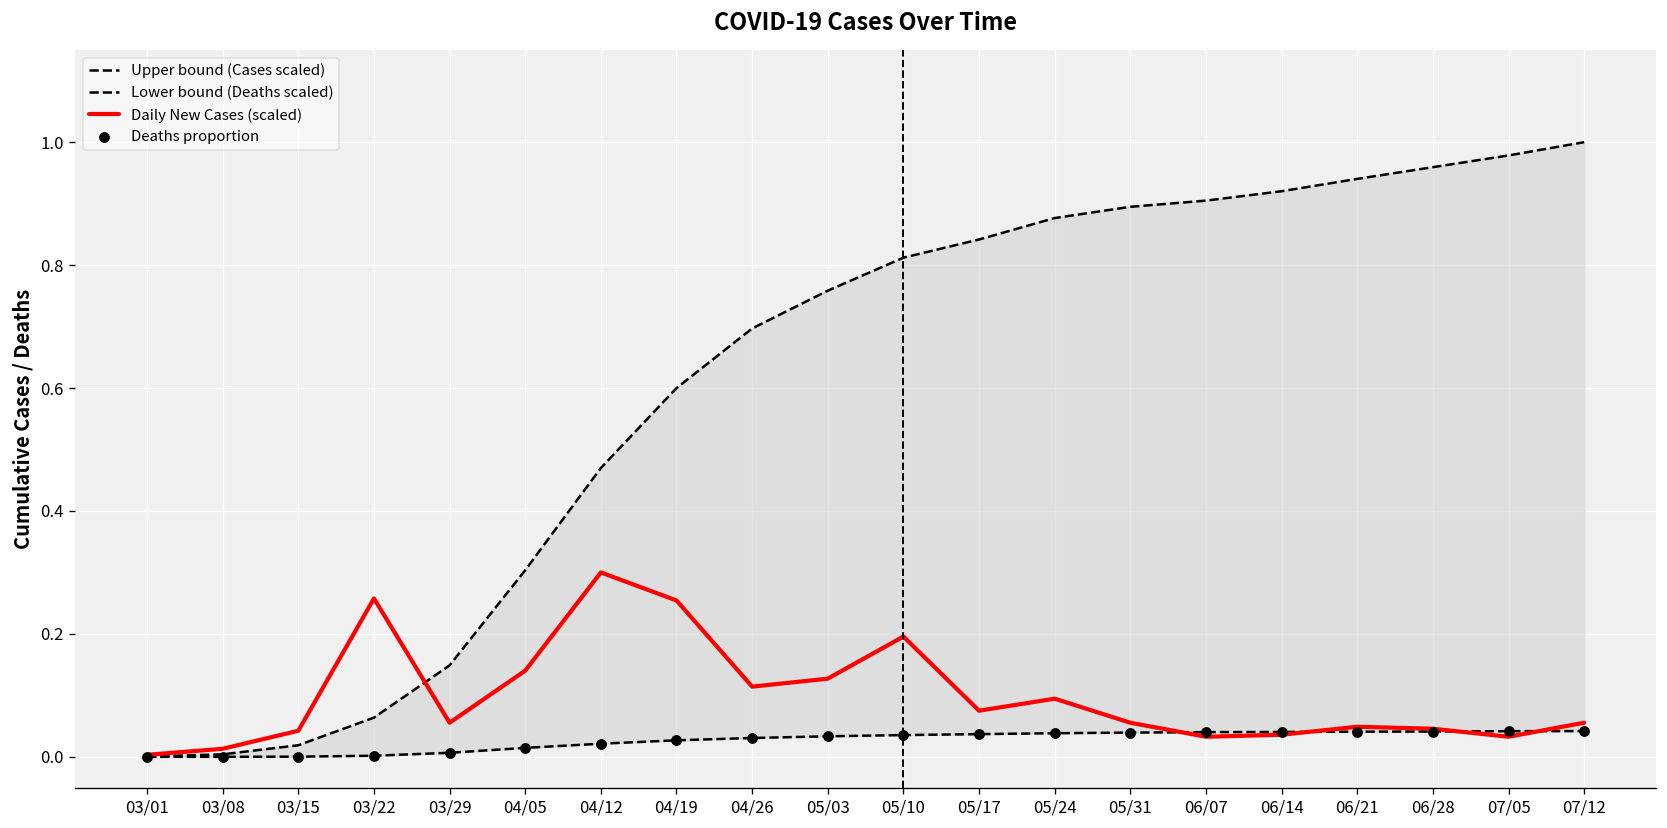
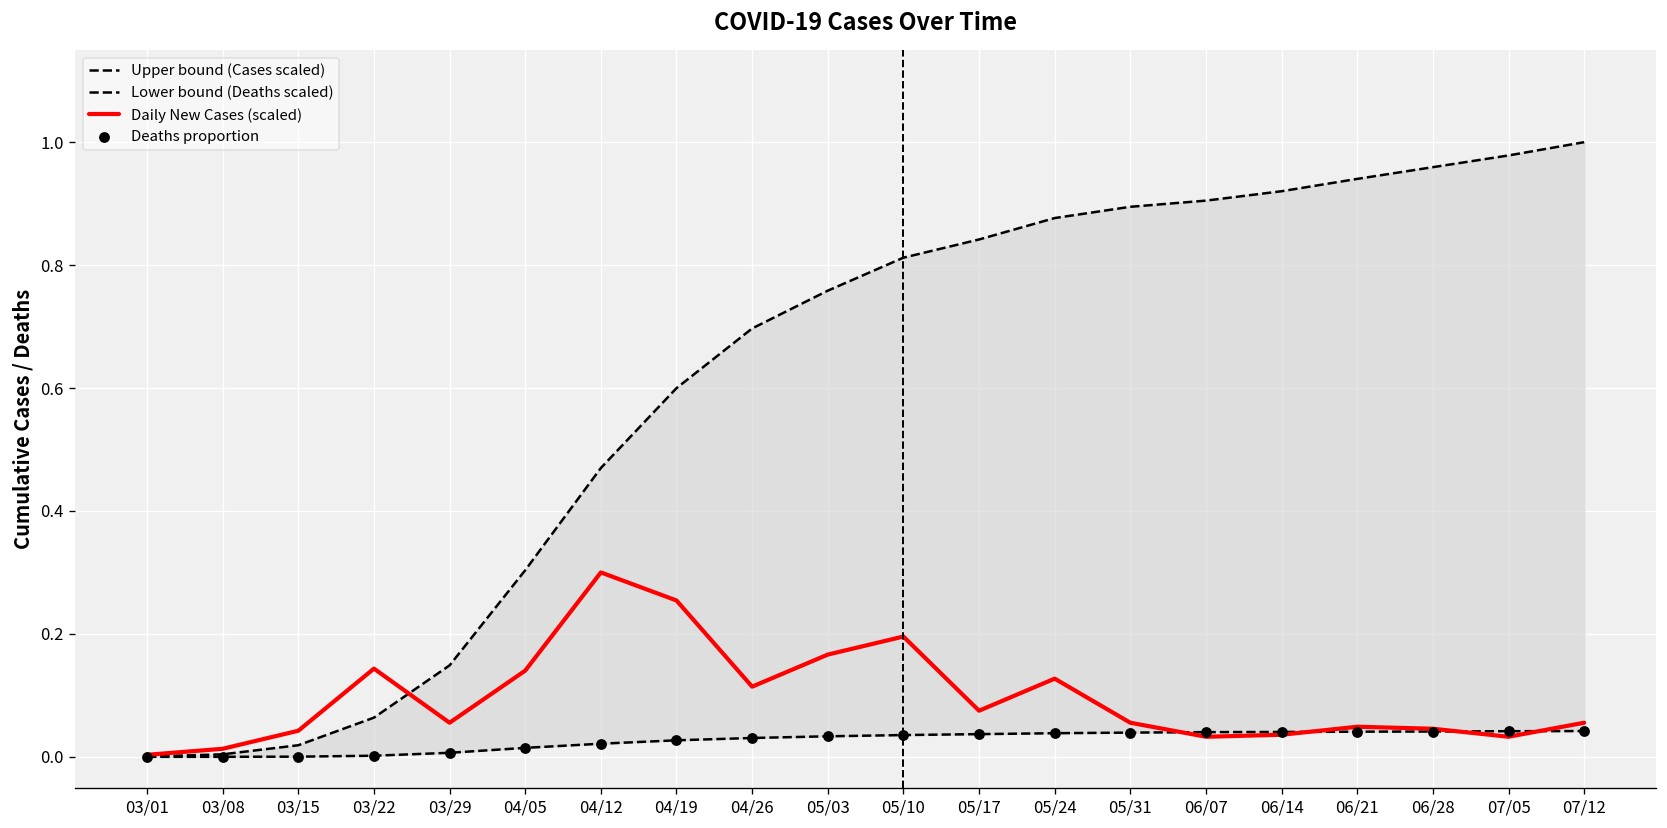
Daily New Cases (scaled), 03/22: 0.26 -> 0.14
Daily New Cases (scaled), 05/03: 0.13 -> 0.17
Daily New Cases (scaled), 05/24: 0.09 -> 0.13
